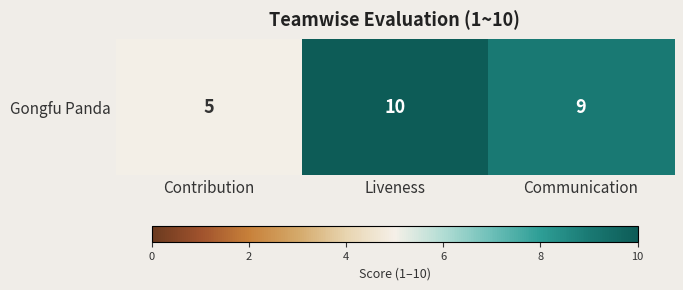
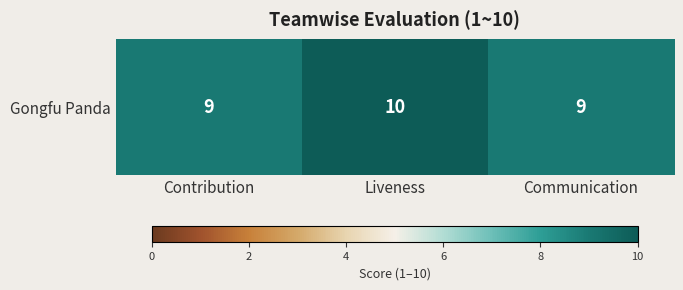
Gongfu Panda, Contribution: 5 -> 9
